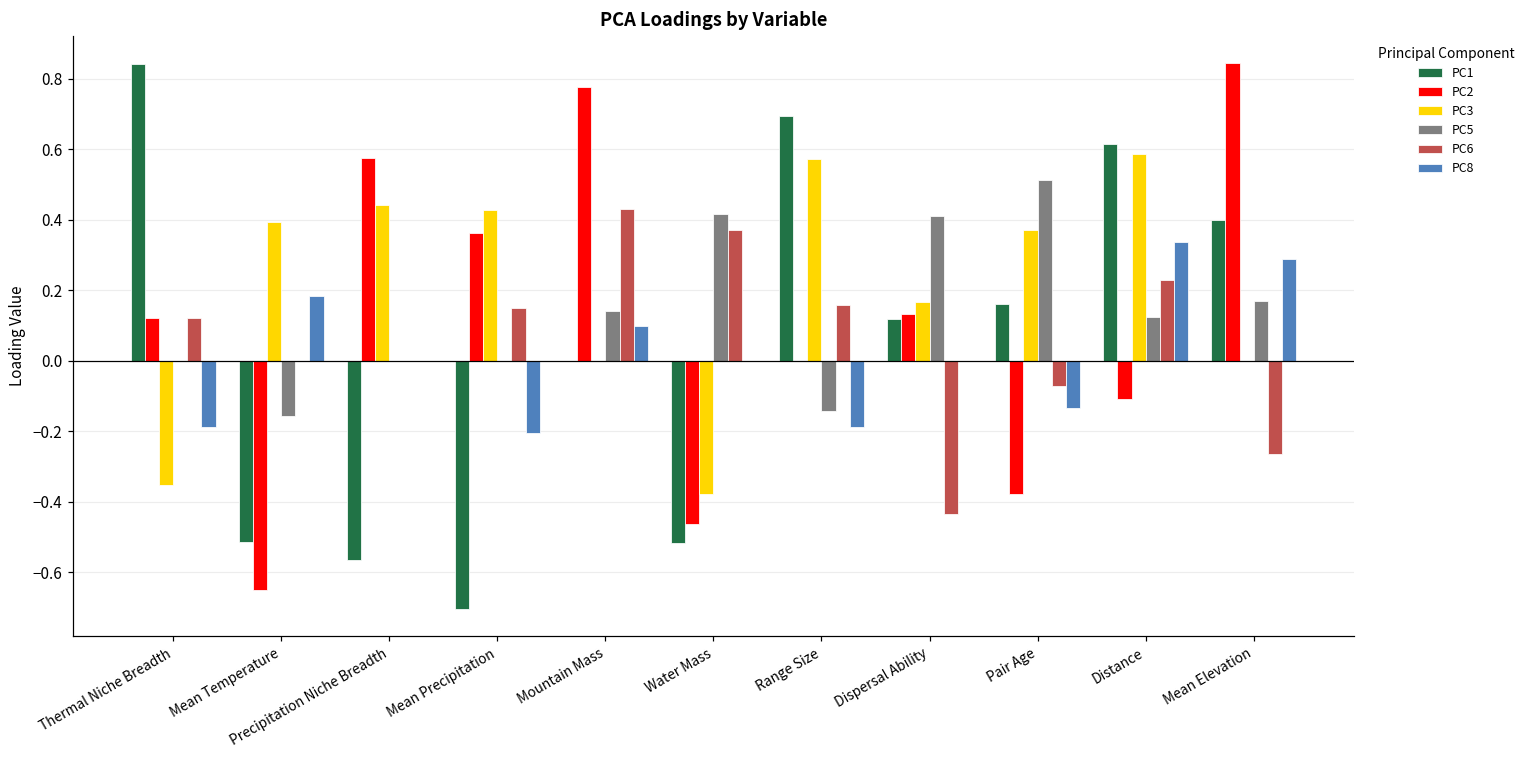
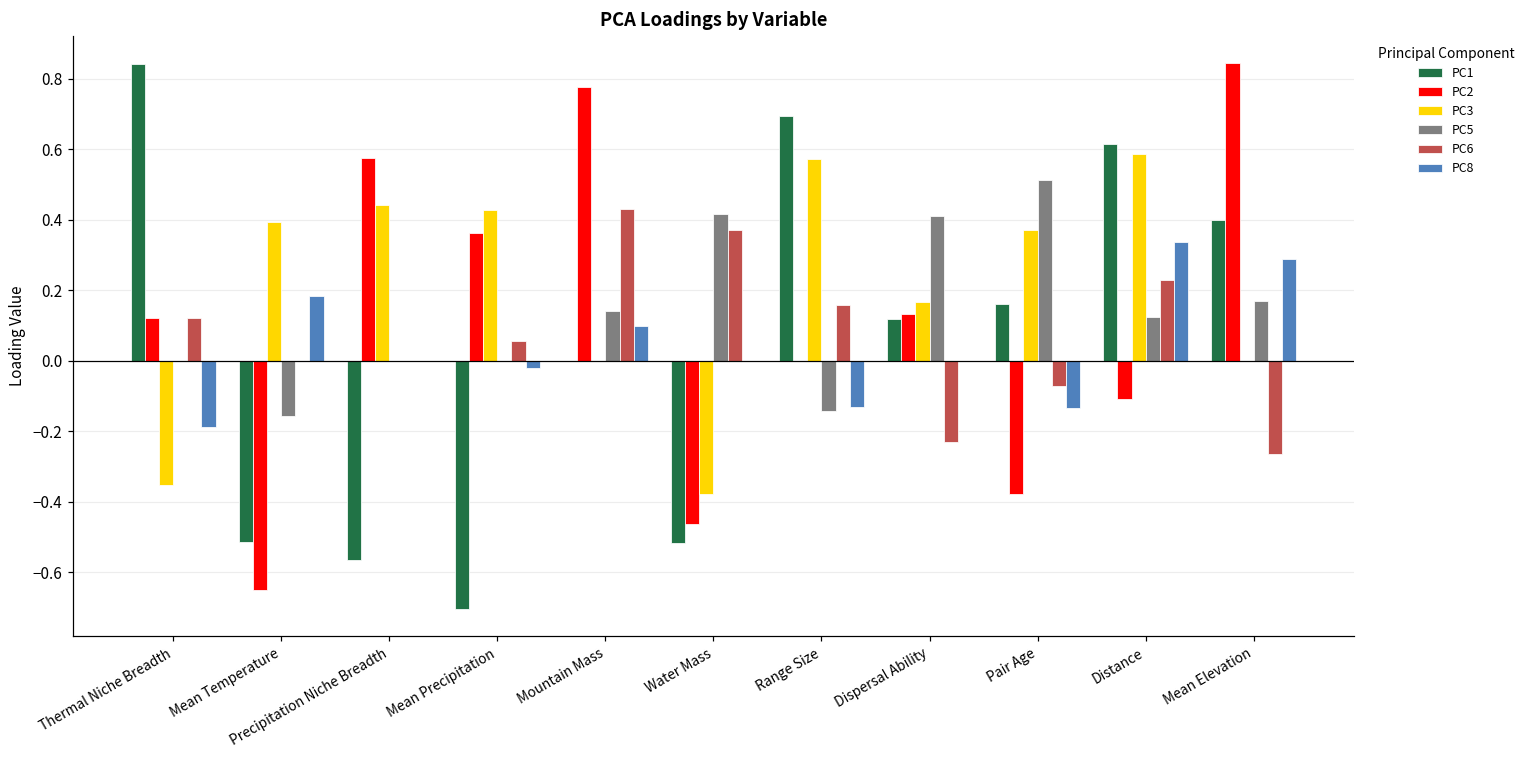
PC6, Mean Precipitation: 0.15 -> 0.06
PC8, Mean Precipitation: -0.20 -> -0.02
PC8, Range Size: -0.19 -> -0.13
PC6, Dispersal Ability: -0.43 -> -0.23
